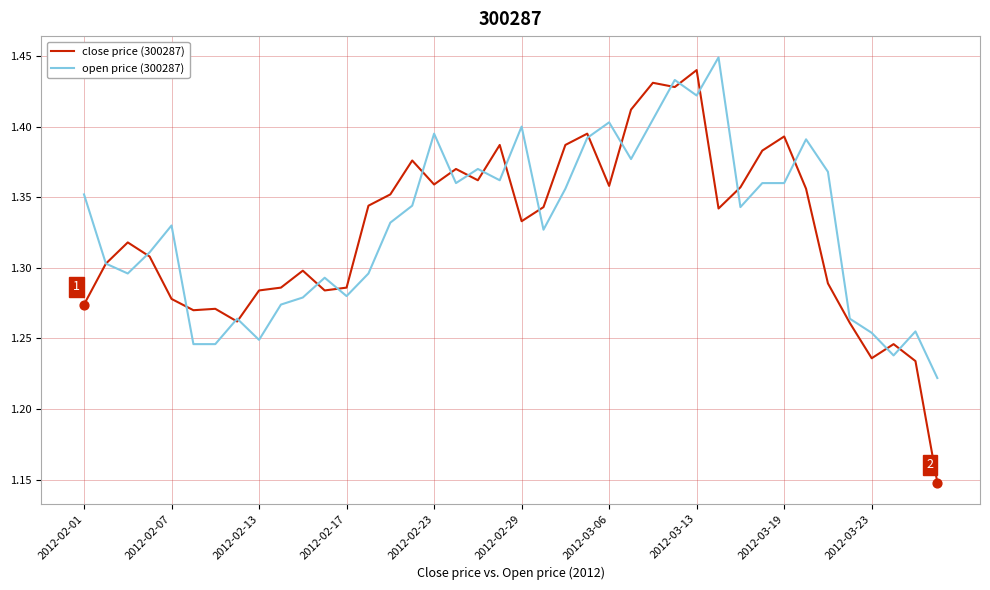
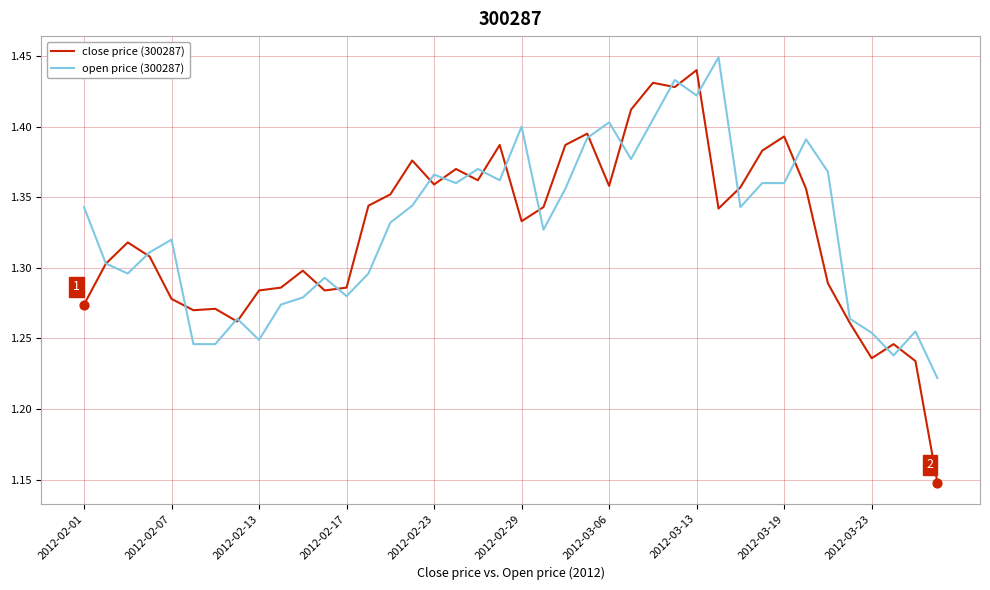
open price (300287), 2012-02-01: 1.352 -> 1.343
open price (300287), 2012-02-07: 1.33 -> 1.32
open price (300287), 2012-02-23: 1.395 -> 1.366
